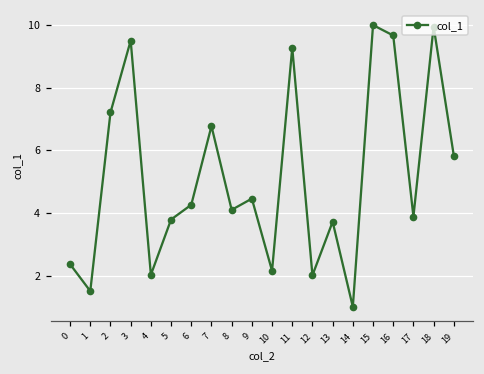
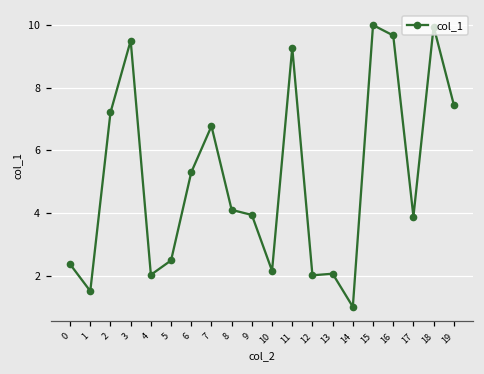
5: 3.8 -> 2.5
6: 4.3 -> 5.3
9: 4.5 -> 3.9
13: 3.7 -> 2.1
19: 5.8 -> 7.5
